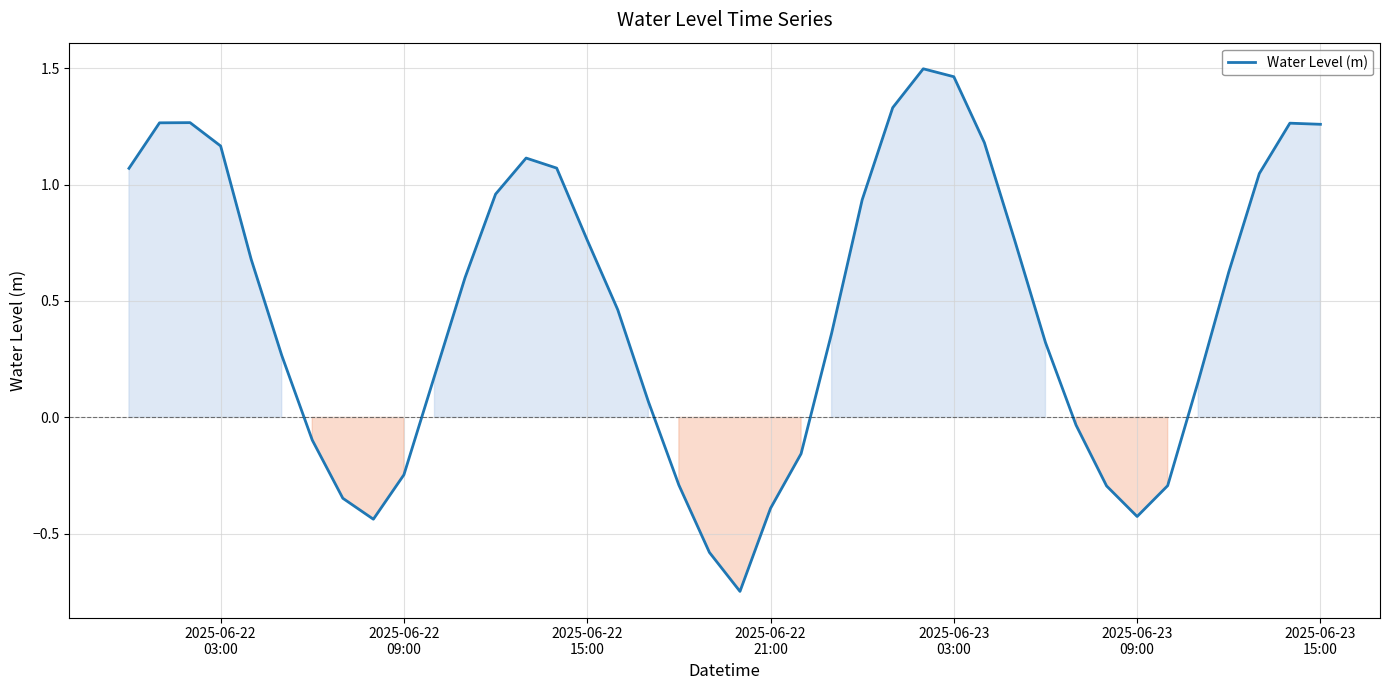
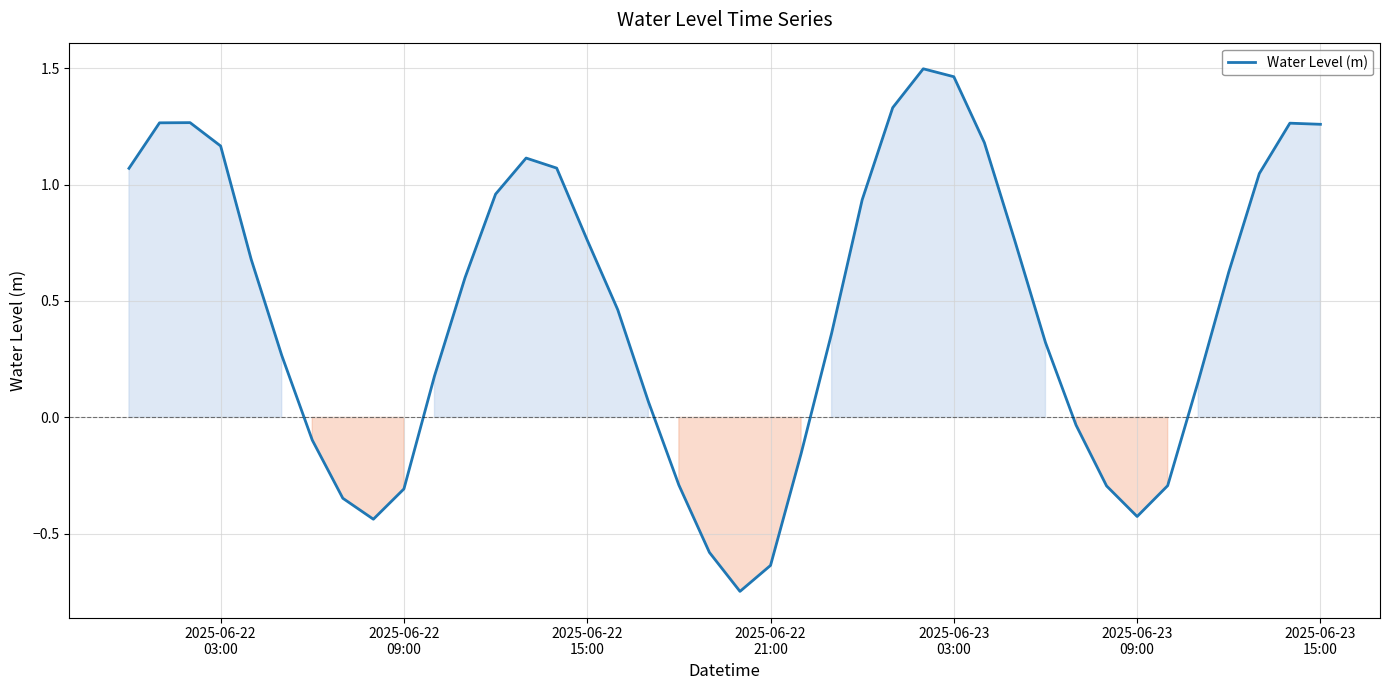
2025-06-22 09:00: -0.25 -> -0.31
2025-06-22 21:00: -0.39 -> -0.64
